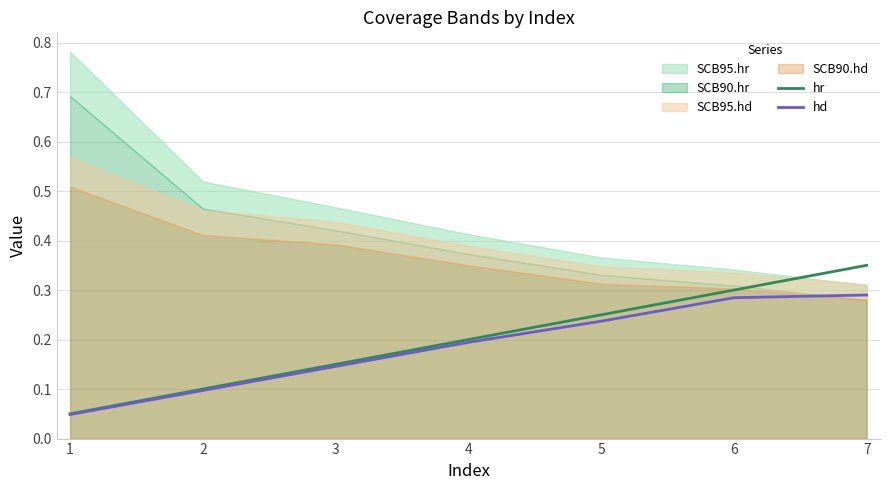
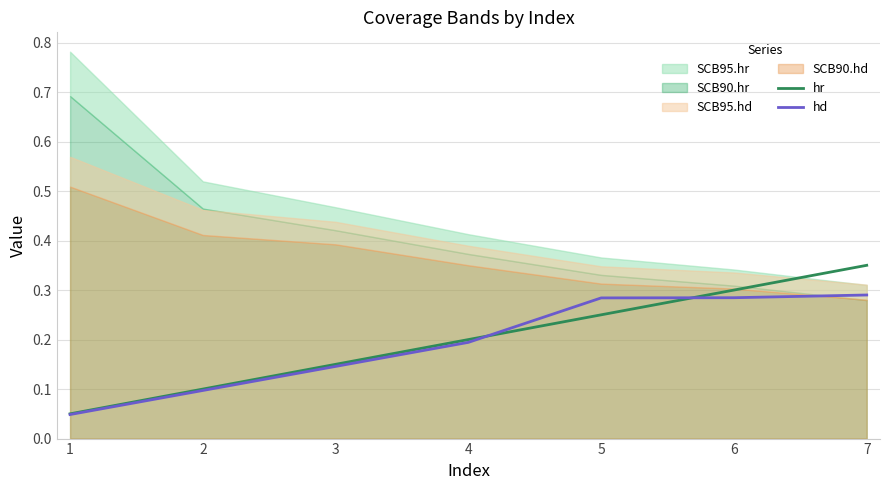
hd, 5: 0.24 -> 0.28
